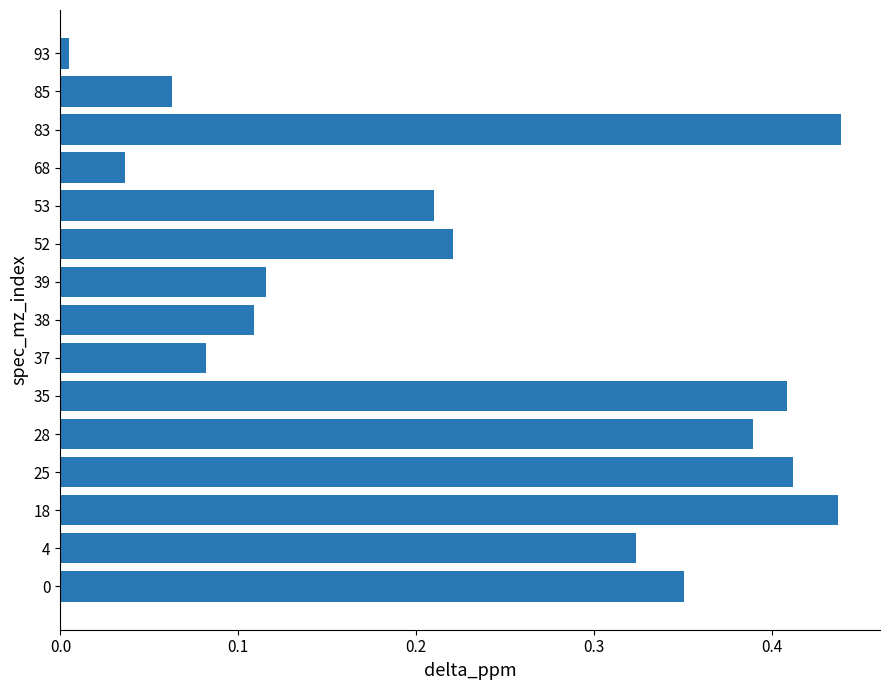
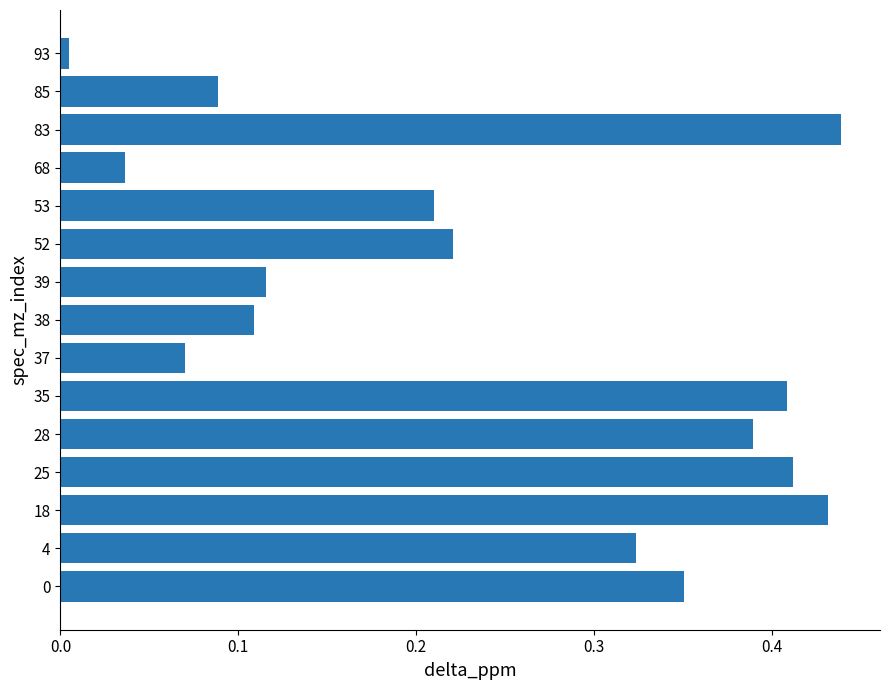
85: 0.063 -> 0.088
37: 0.082 -> 0.070
18: 0.437 -> 0.431
